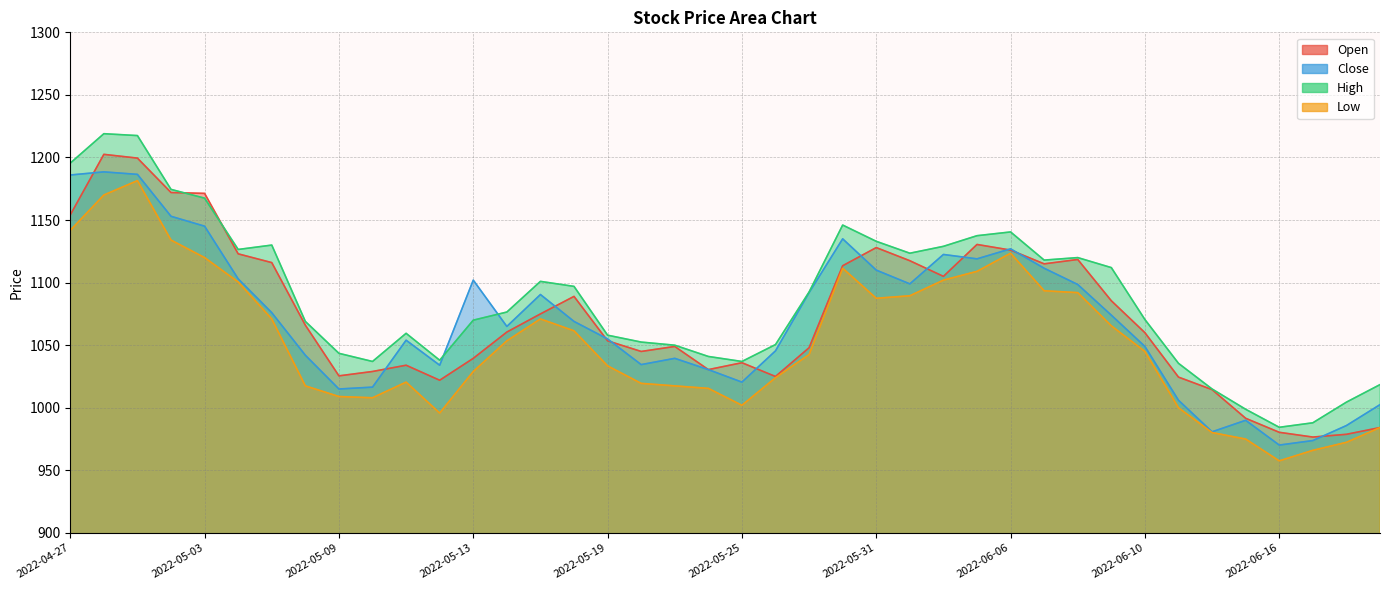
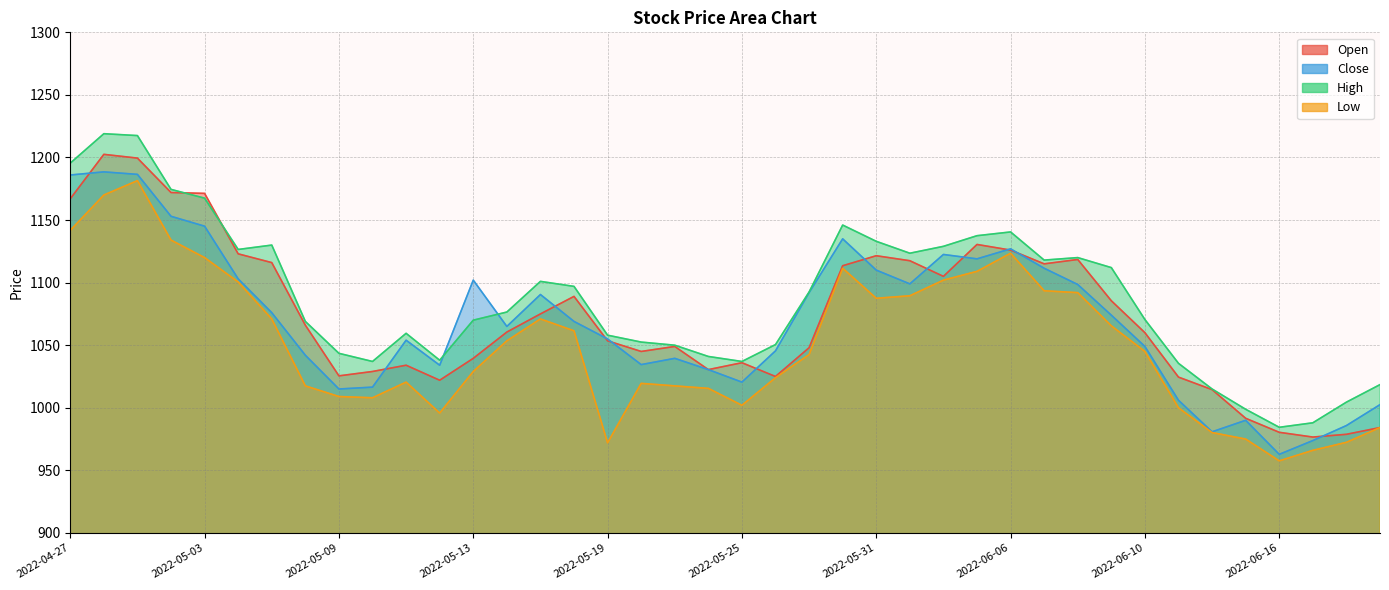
Open, 2022-04-27: 1154 -> 1167
Low, 2022-05-19: 1034 -> 972
Open, 2022-05-31: 1128 -> 1122
Close, 2022-06-16: 970 -> 963
